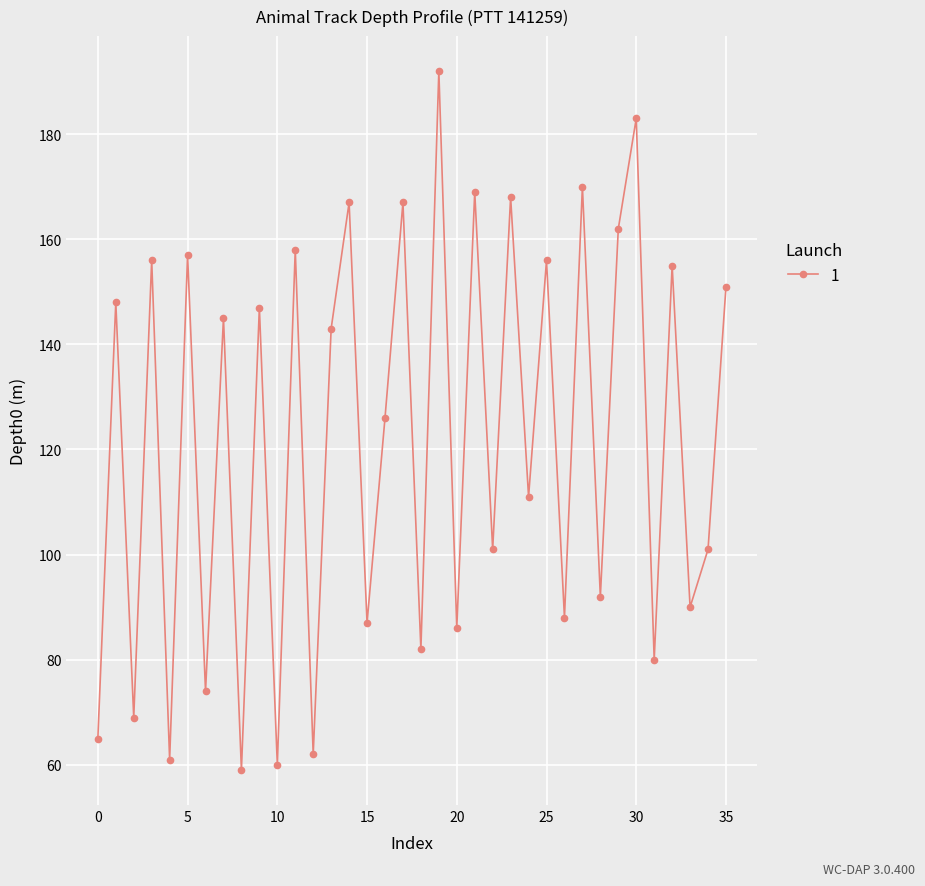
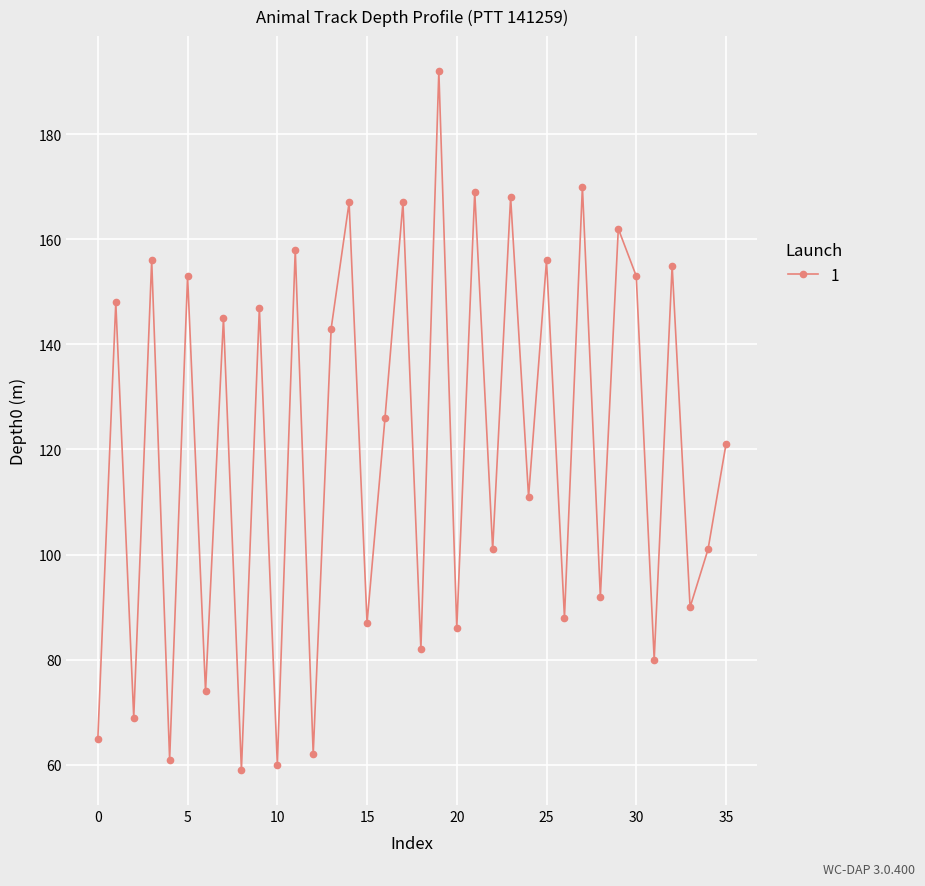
5: 157 -> 153
30: 183 -> 153
35: 151 -> 121
